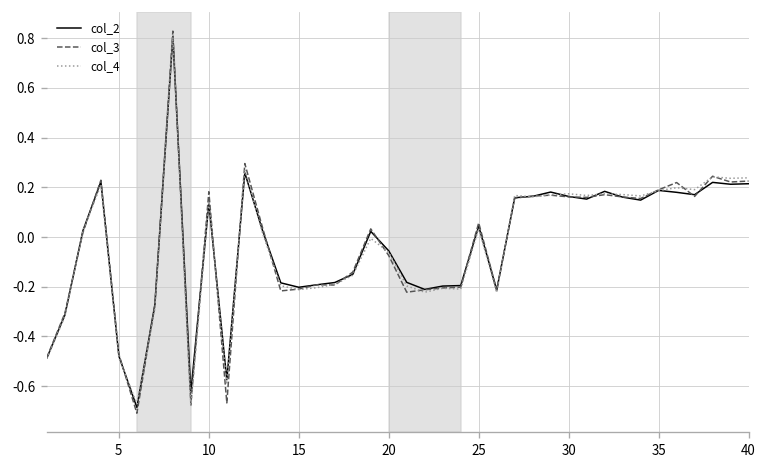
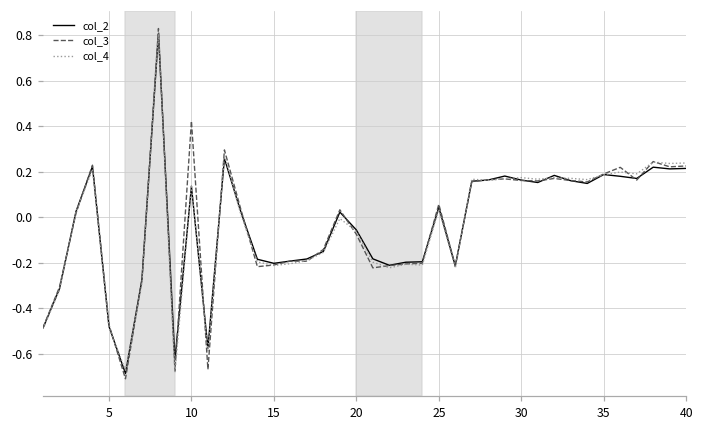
col_3, 10: 0.18 -> 0.42
